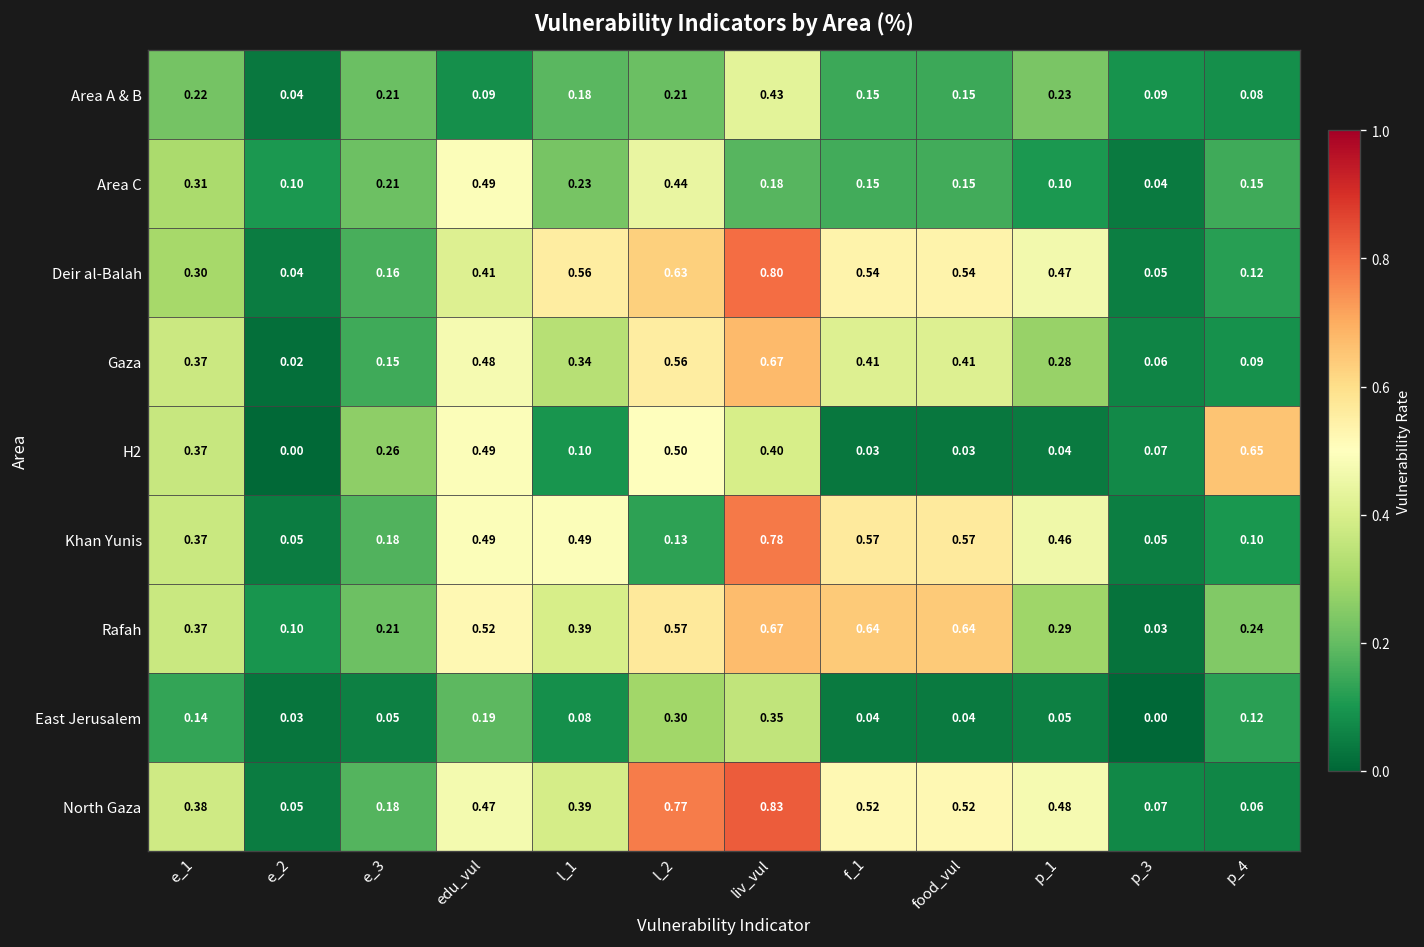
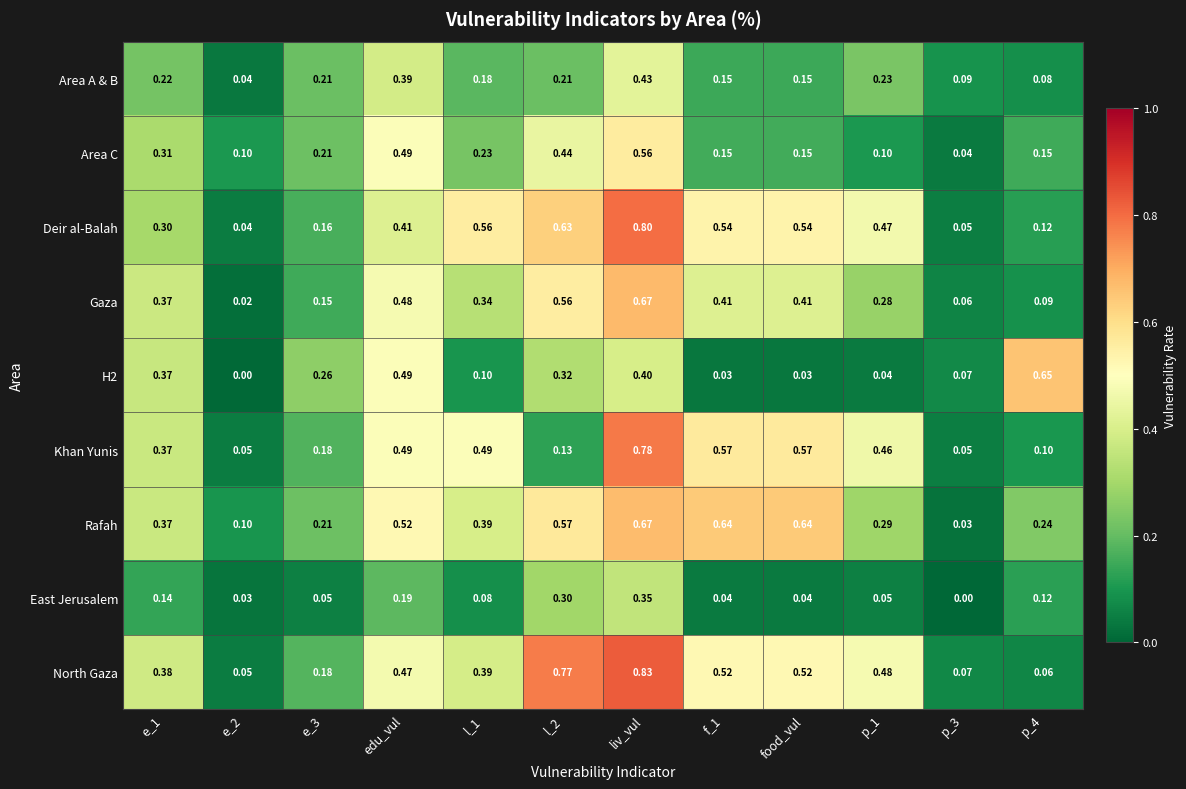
Area A & B, edu_vul: 0.09 -> 0.39
Area C, liv_vul: 0.18 -> 0.56
H2, l_2: 0.50 -> 0.32
